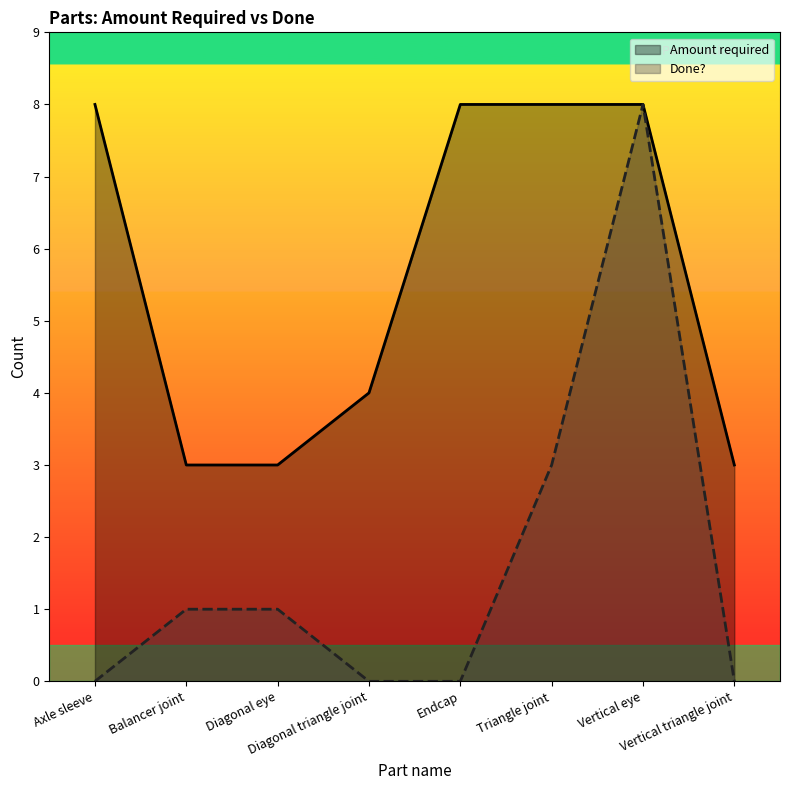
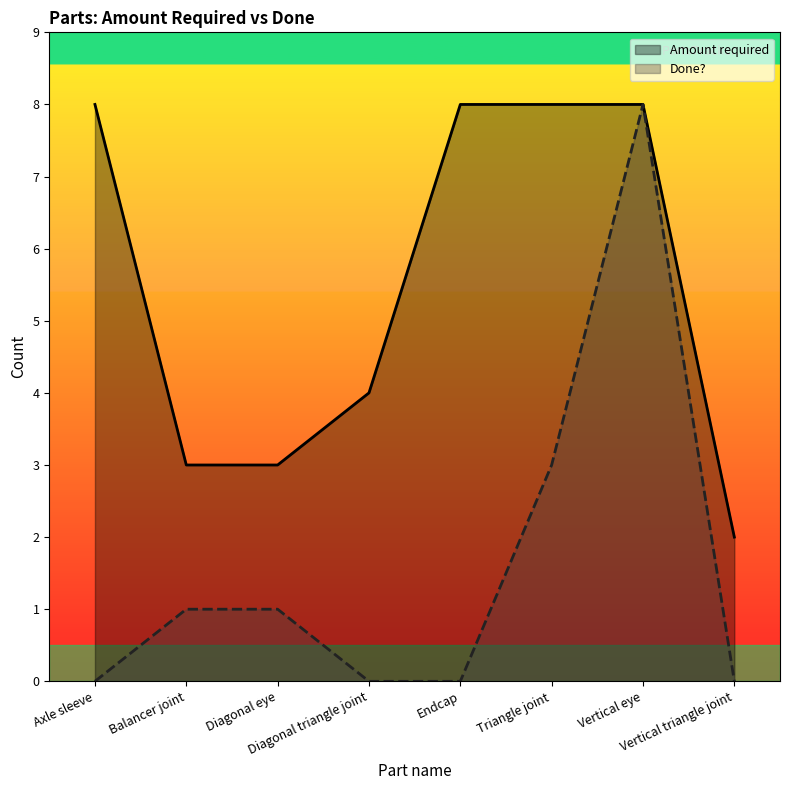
Amount required, Vertical triangle joint: 3 -> 2
